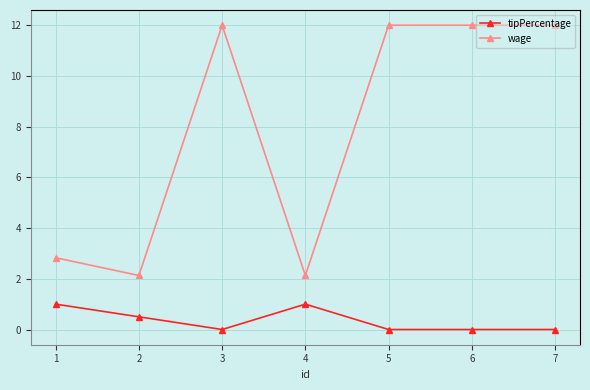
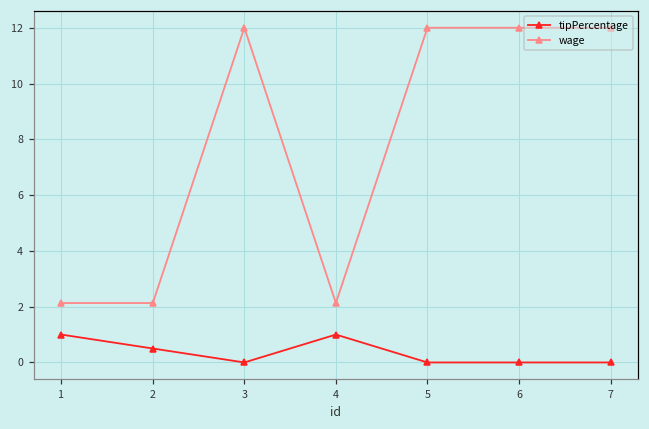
wage, 1: 2.8 -> 2.1
